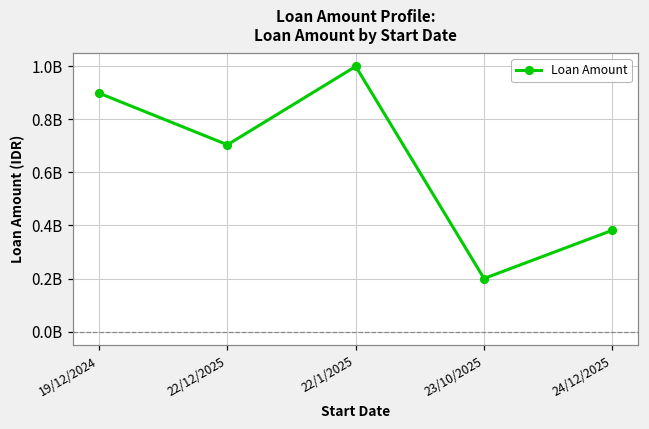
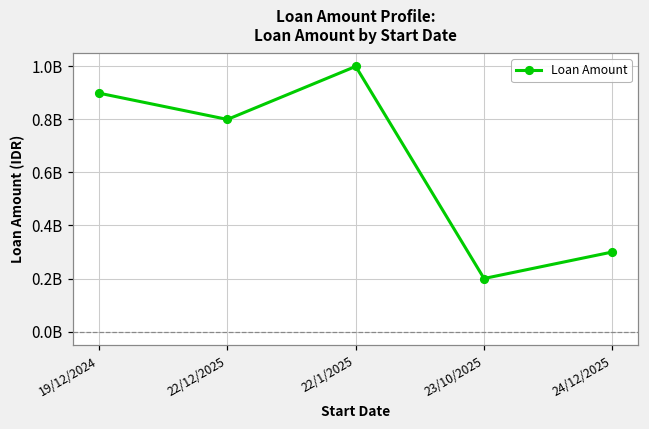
22/12/2025: 700000000 -> 800000000
24/12/2025: 380000000 -> 300000000
